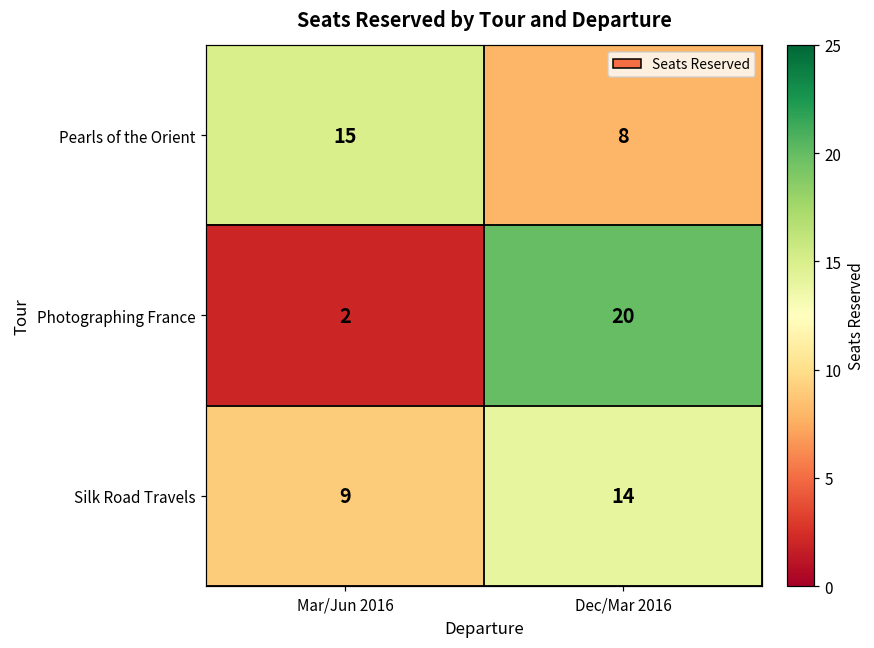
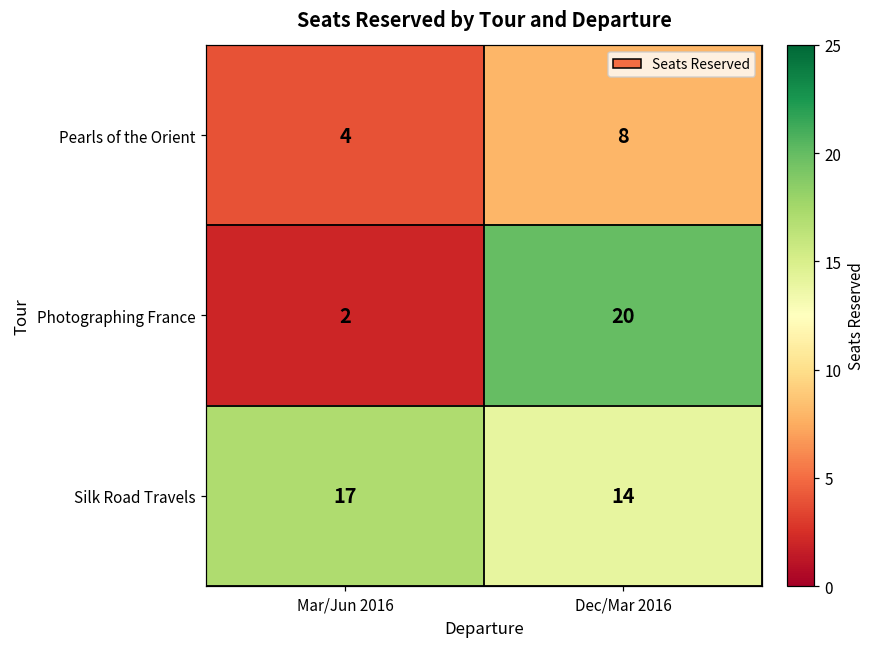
Pearls of the Orient, Mar/Jun 2016: 15 -> 4
Silk Road Travels, Mar/Jun 2016: 9 -> 17
